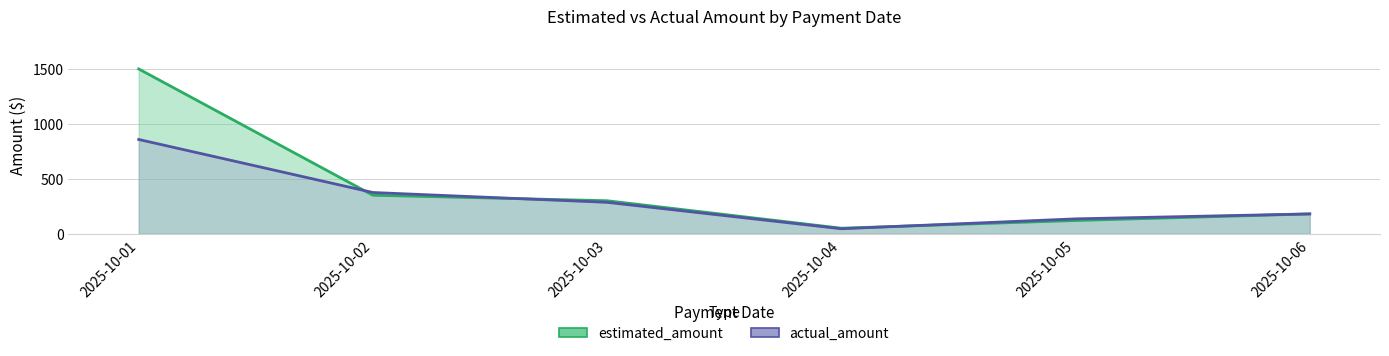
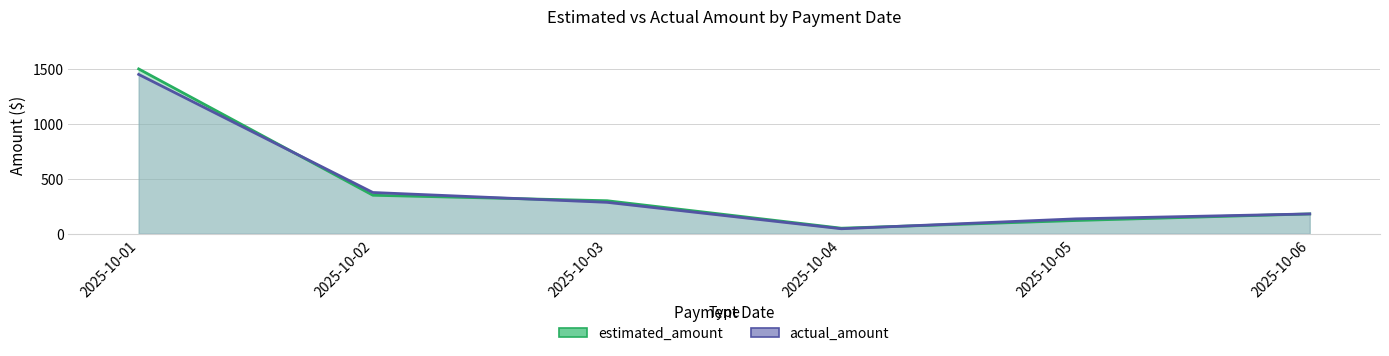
actual_amount, 2025-10-01: 860 -> 1450
